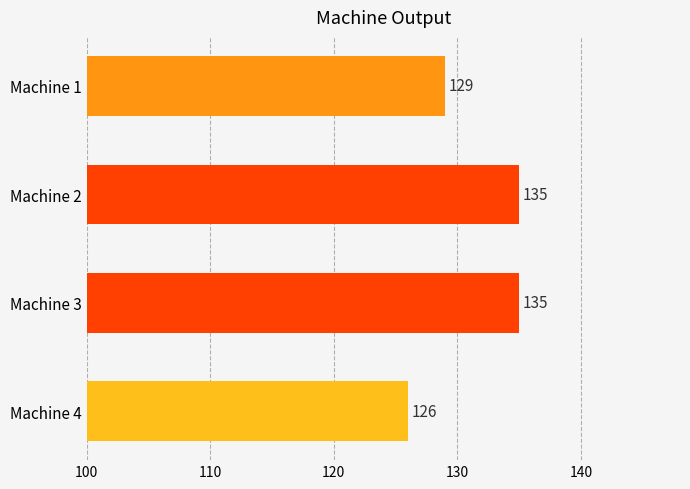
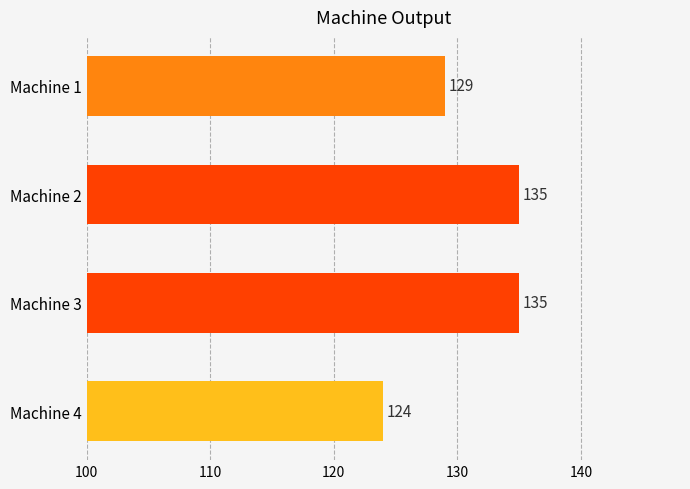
Machine 4: 126 -> 124
